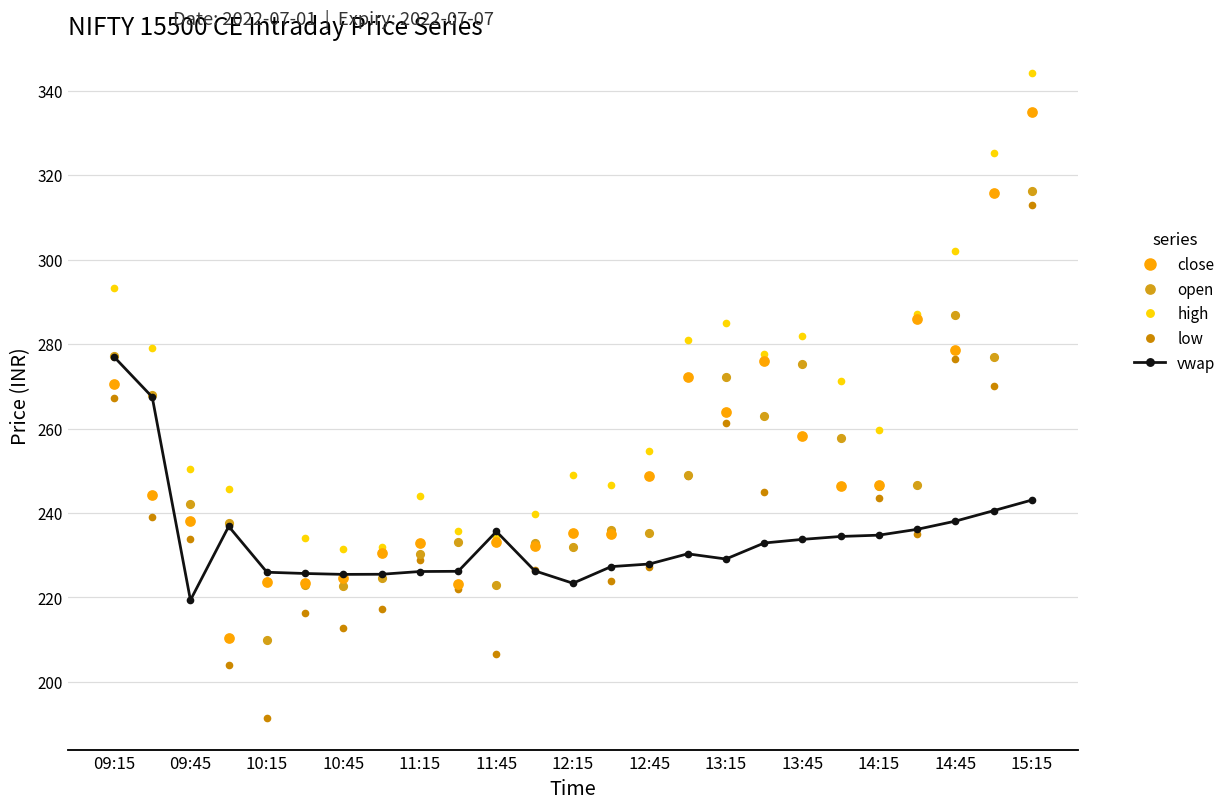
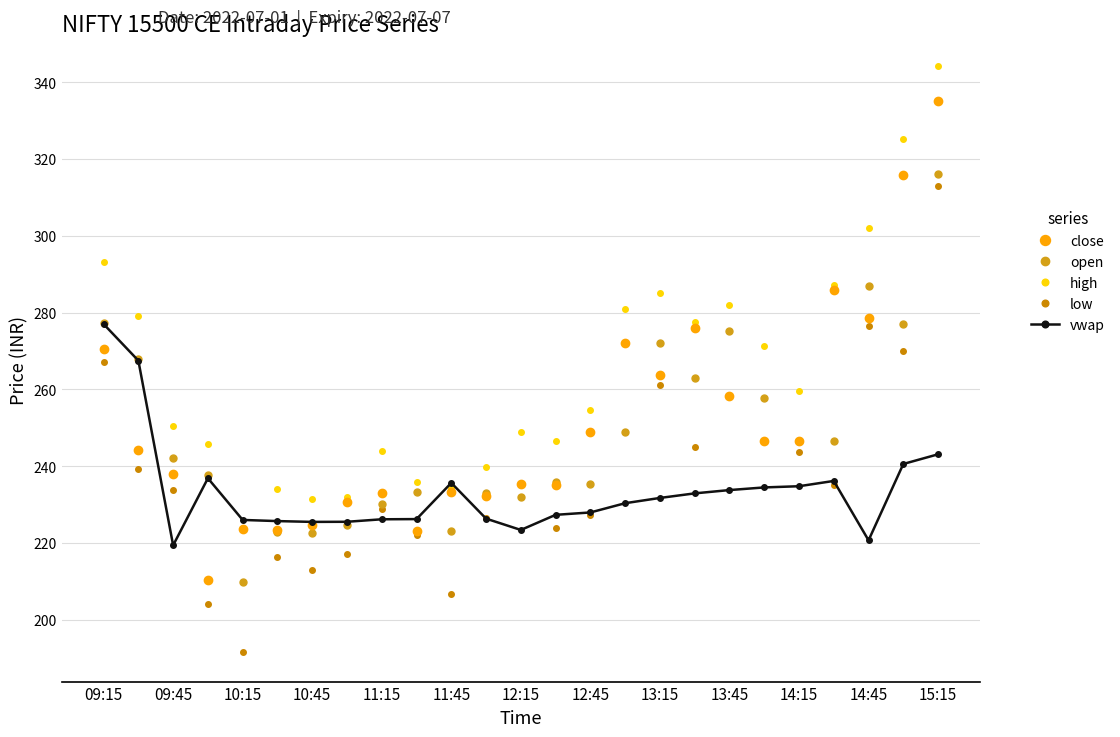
vwap, 13:15: 229 -> 232
vwap, 14:45: 238 -> 221
